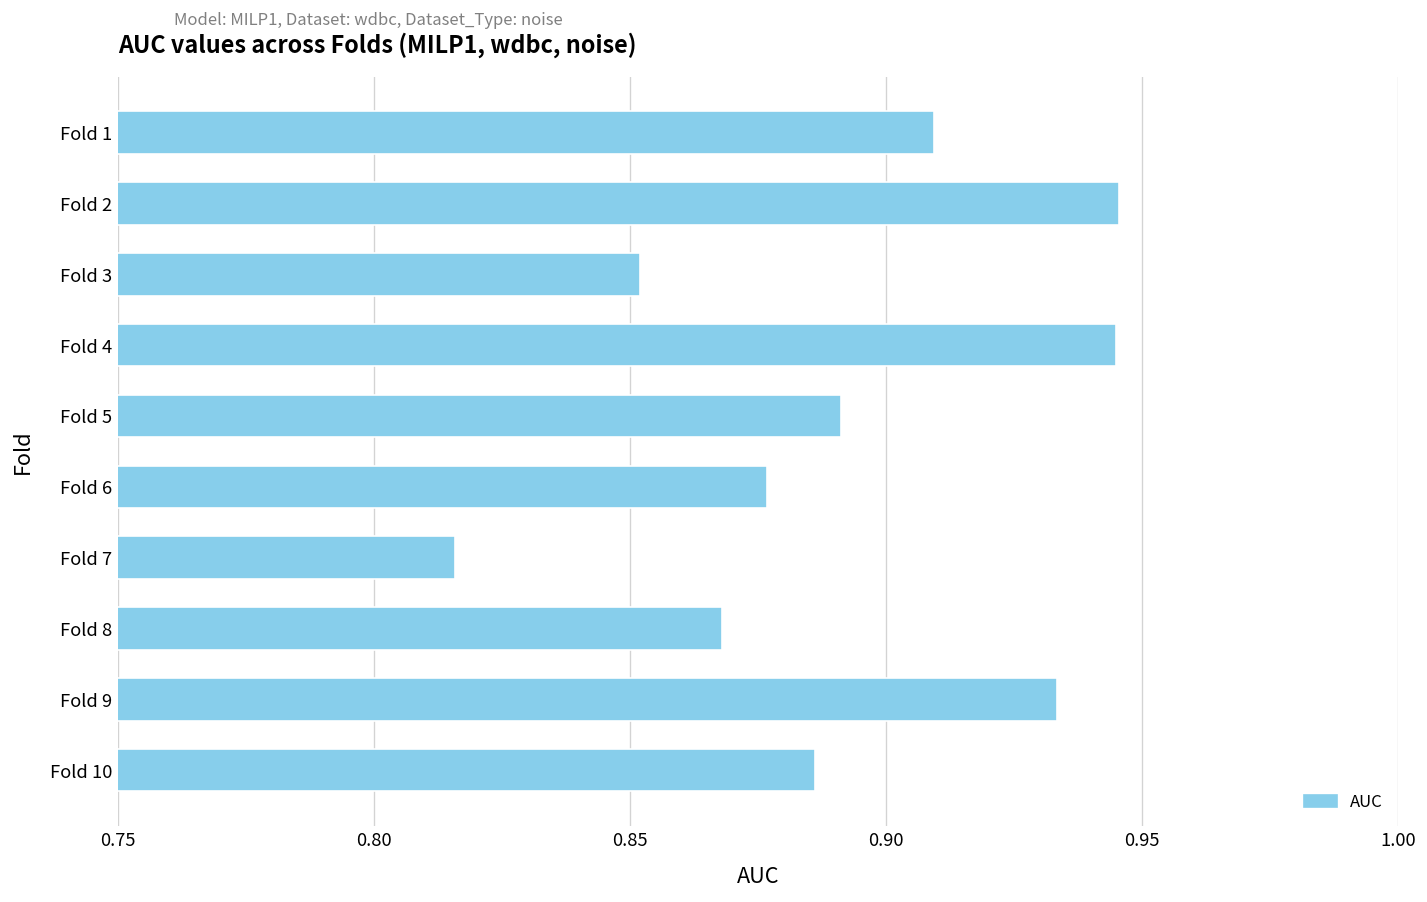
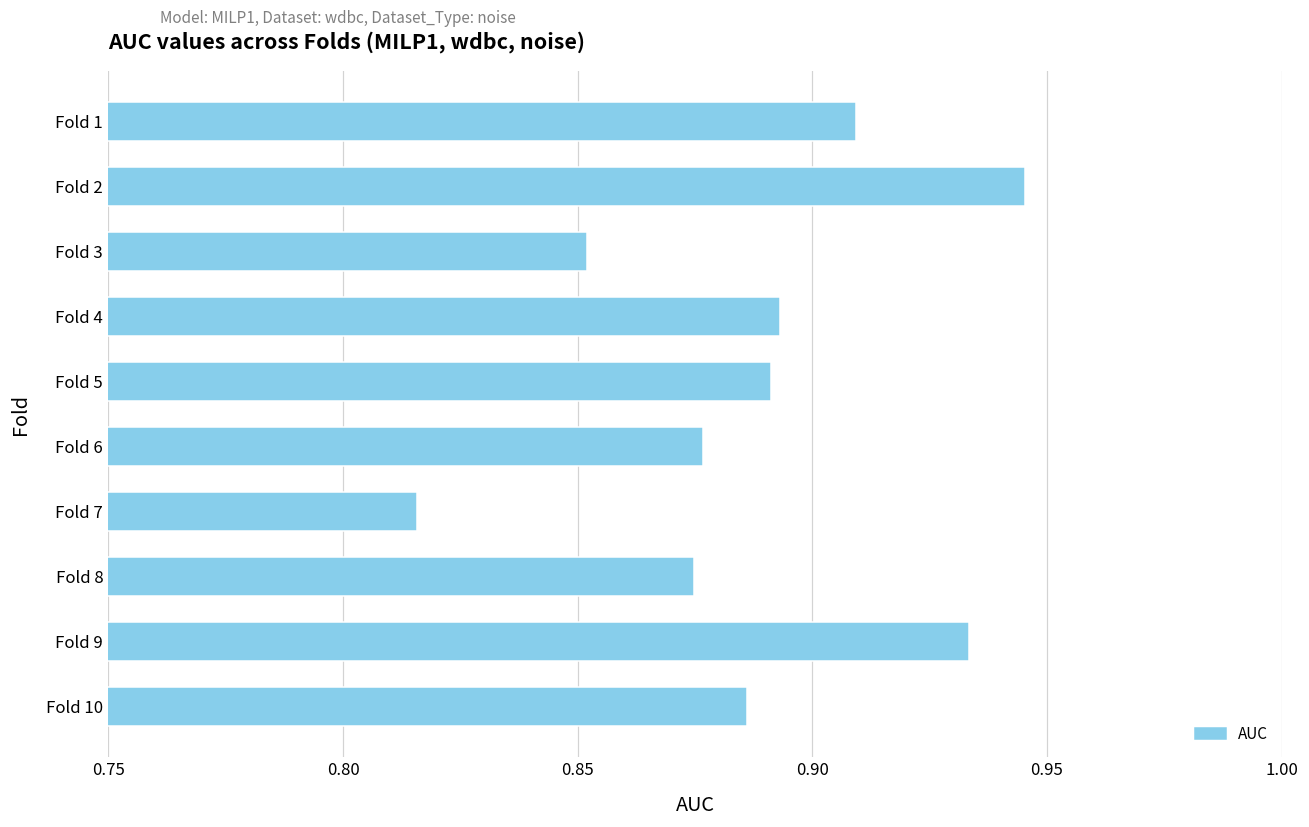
Fold 4: 0.945 -> 0.893
Fold 8: 0.868 -> 0.875
